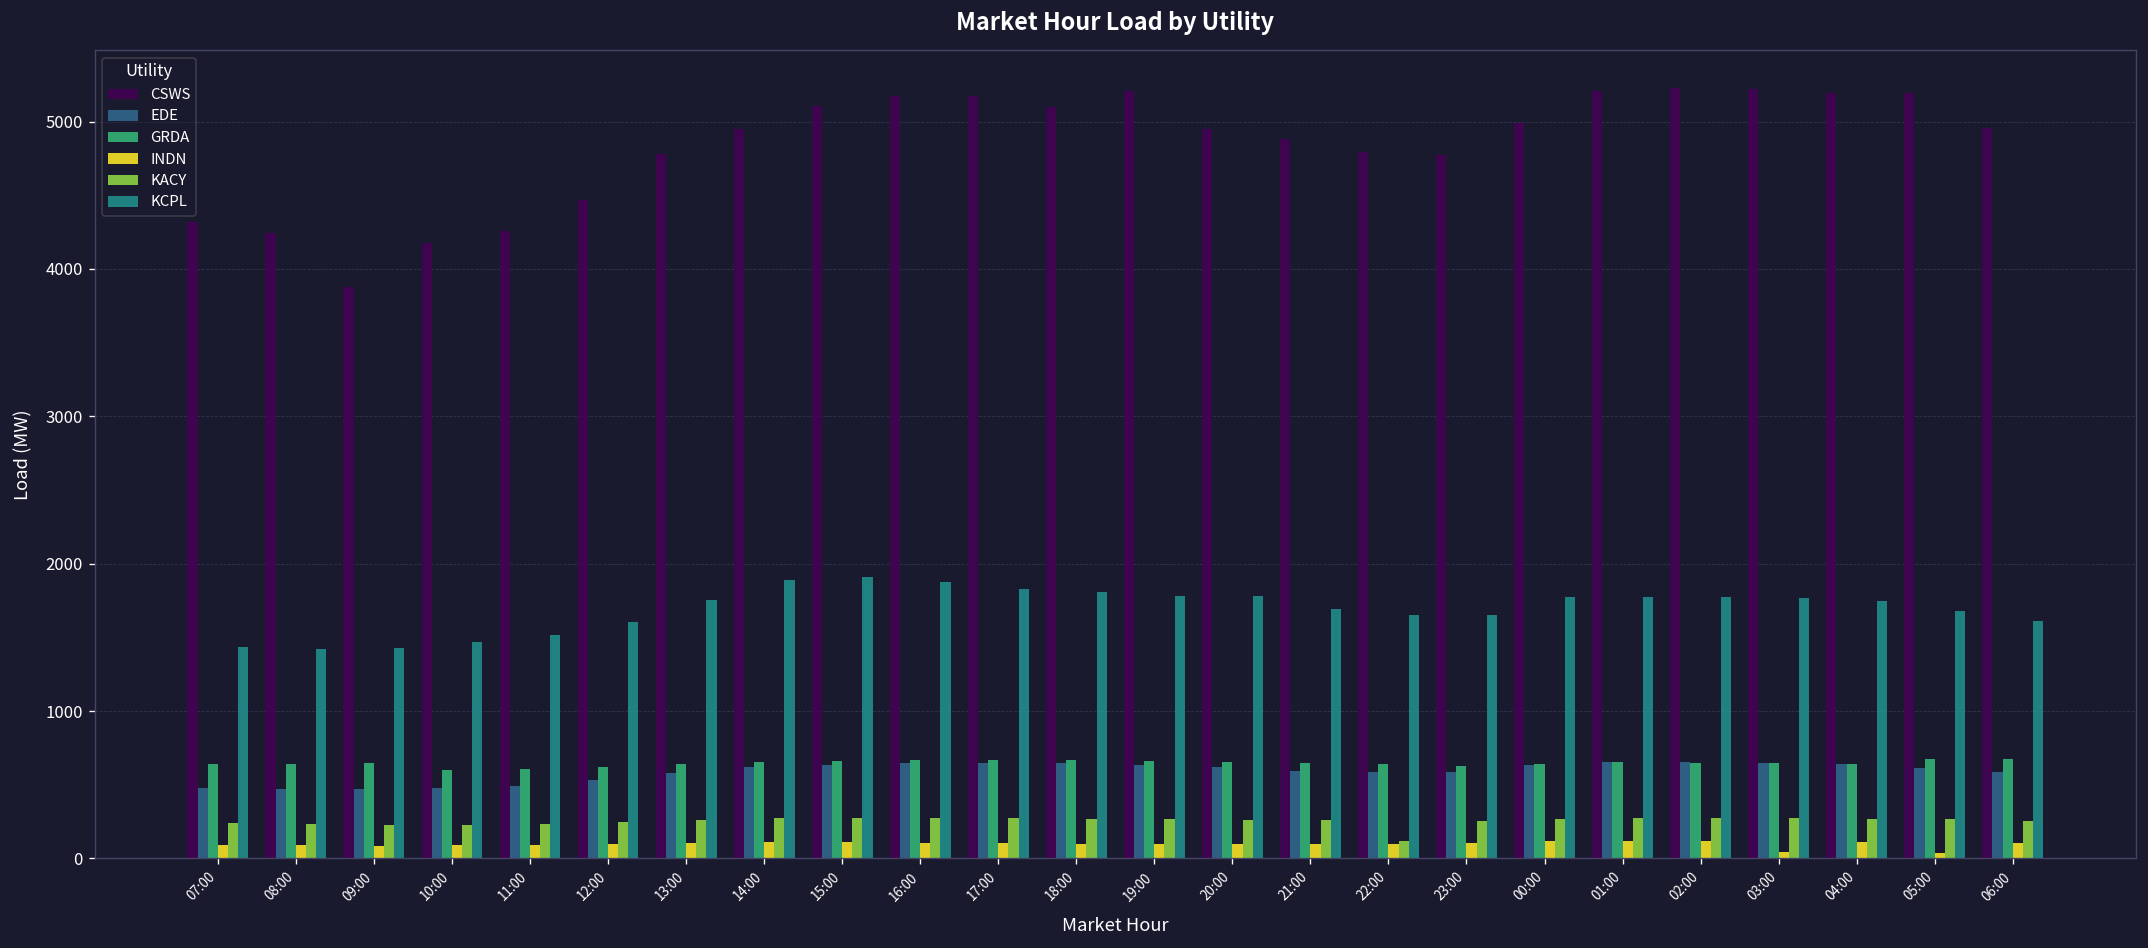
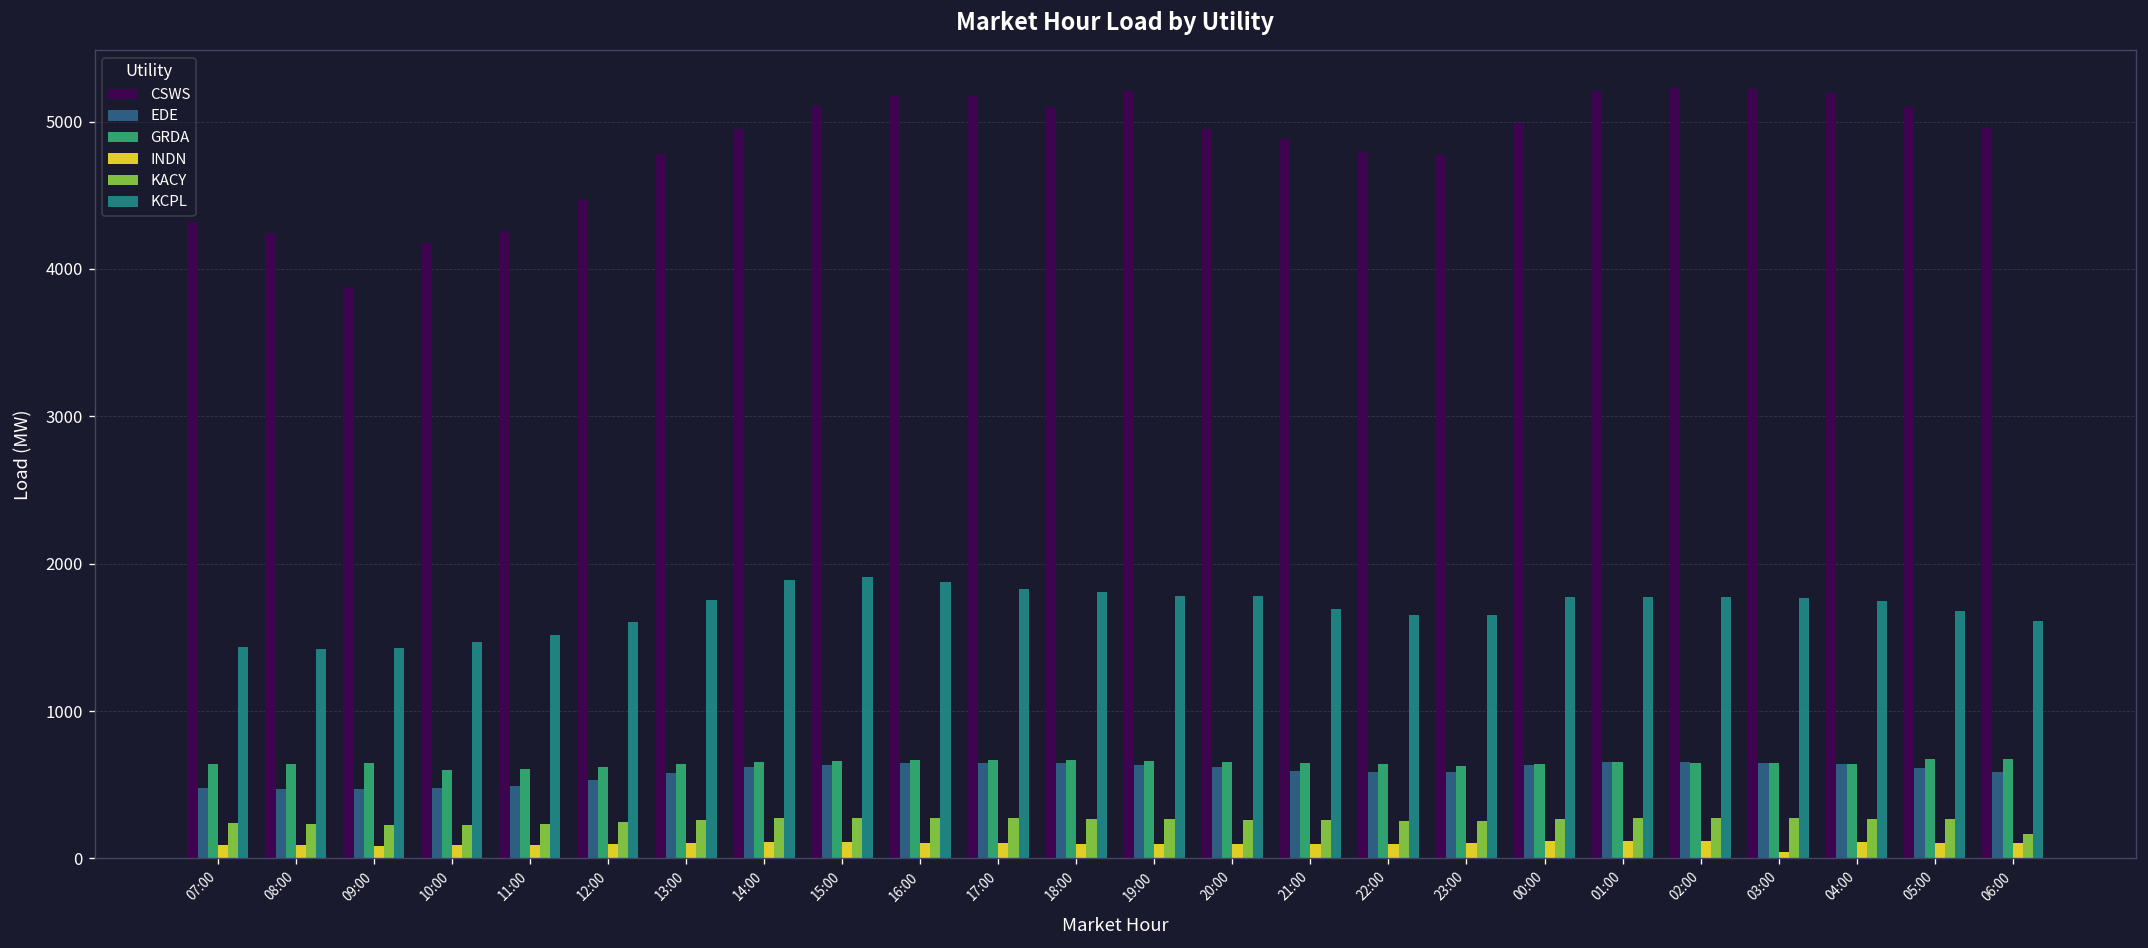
KACY, 22:00: 120 -> 260
CSWS, 05:00: 5200 -> 5100
INDN, 05:00: 40 -> 110
KACY, 06:00: 260 -> 170
